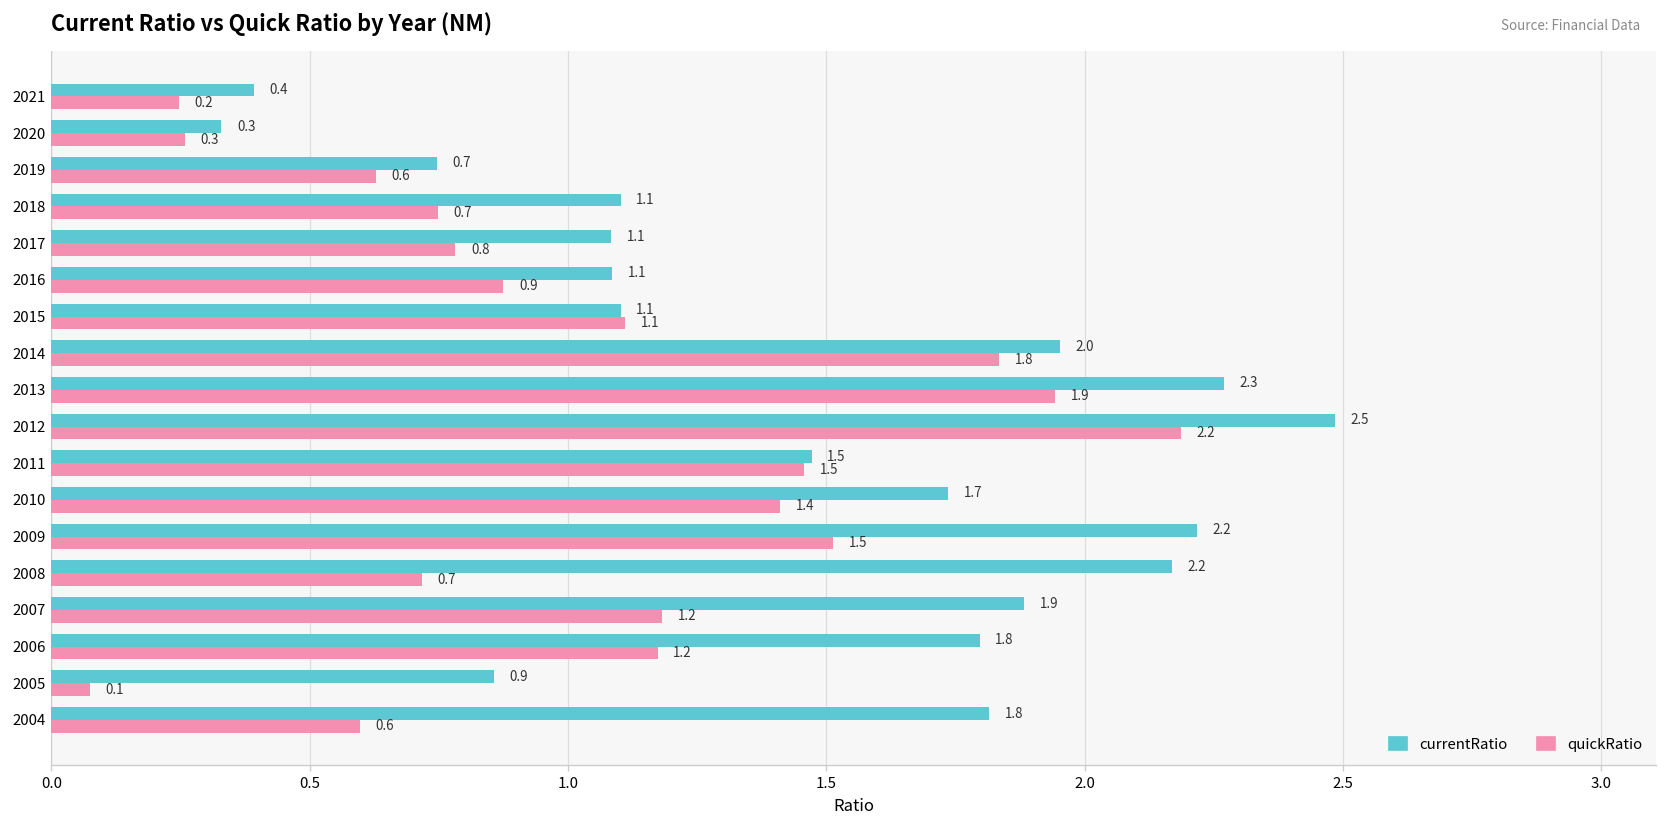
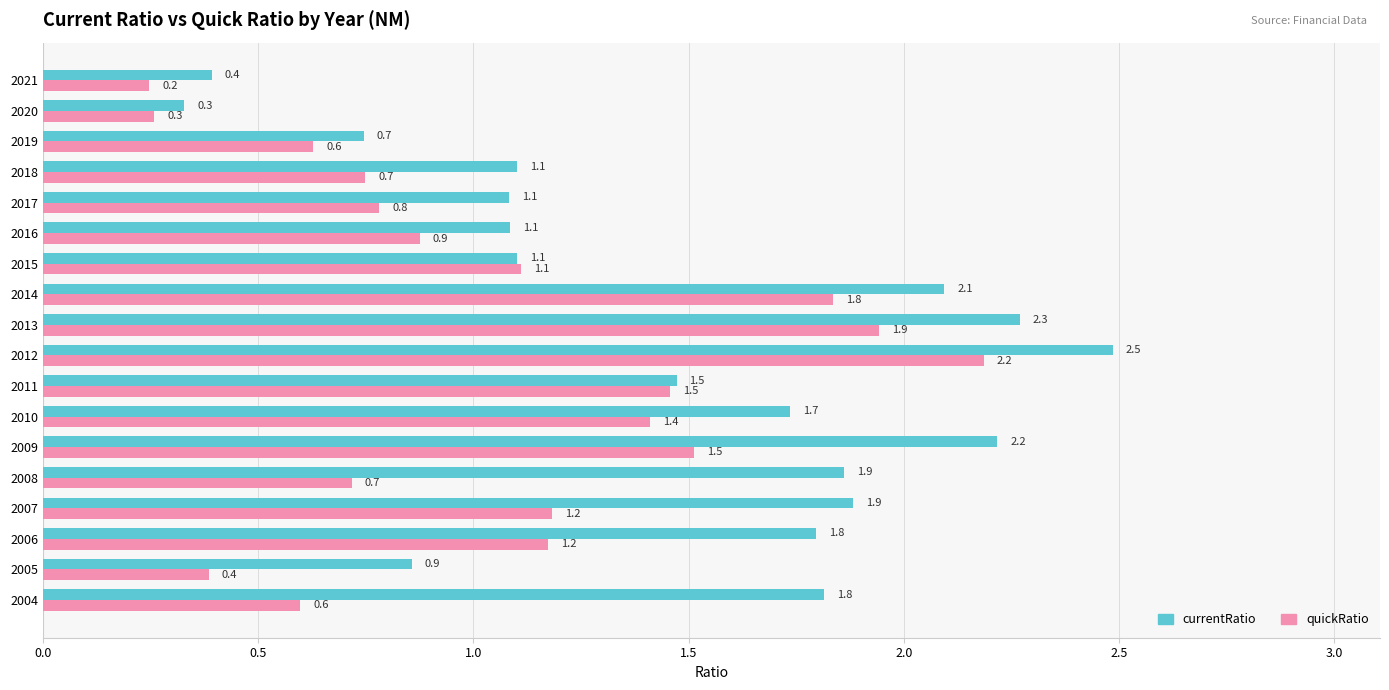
currentRatio, 2014: 2.0 -> 2.1
currentRatio, 2008: 2.2 -> 1.9
quickRatio, 2005: 0.1 -> 0.4
